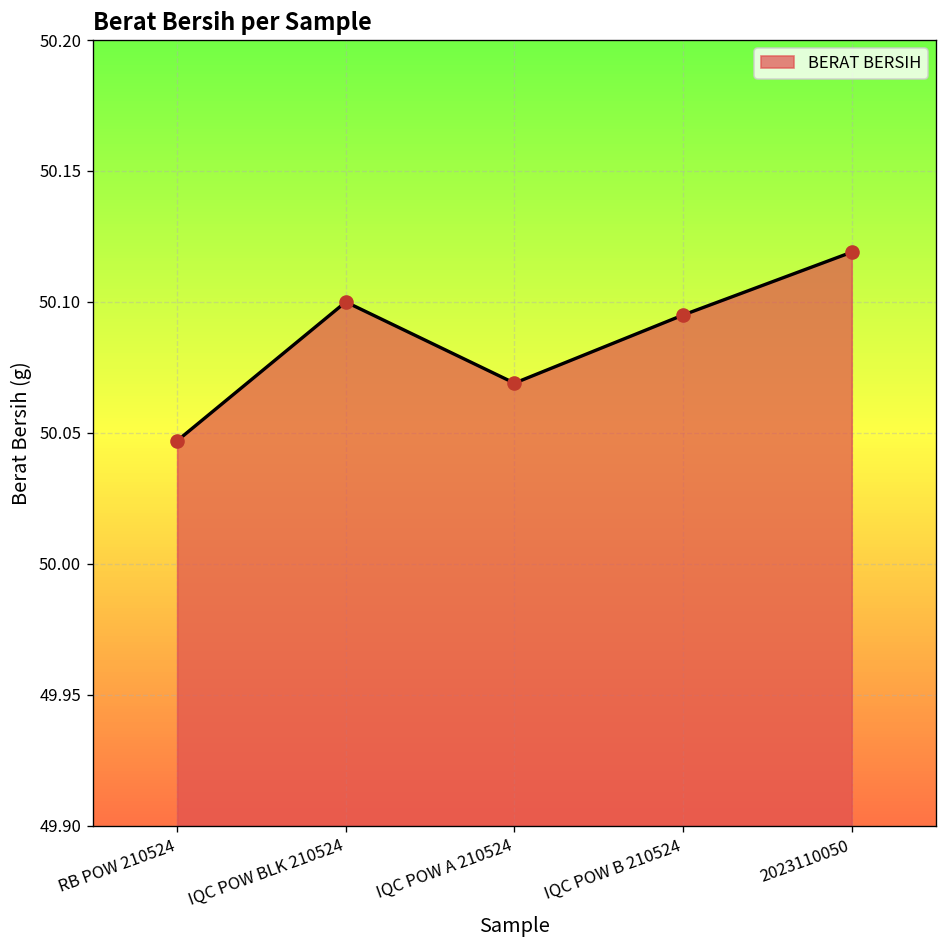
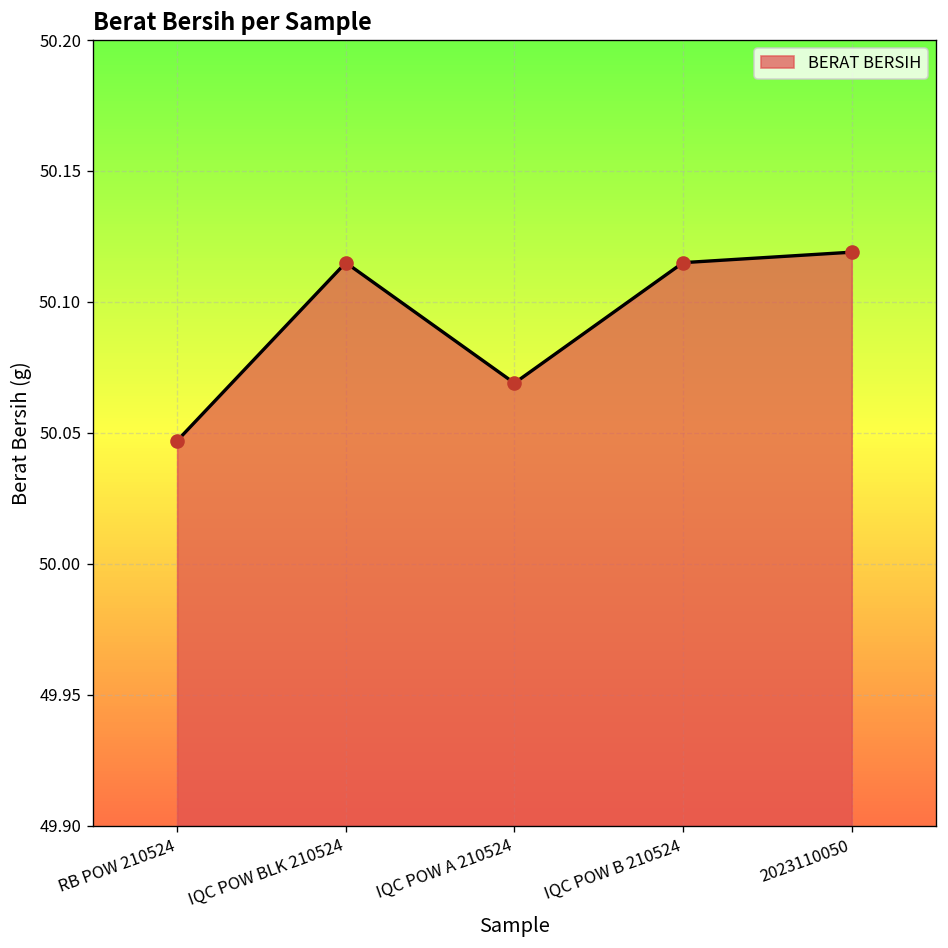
IQC POW BLK 210524: 50.100 -> 50.115
IQC POW B 210524: 50.095 -> 50.115
